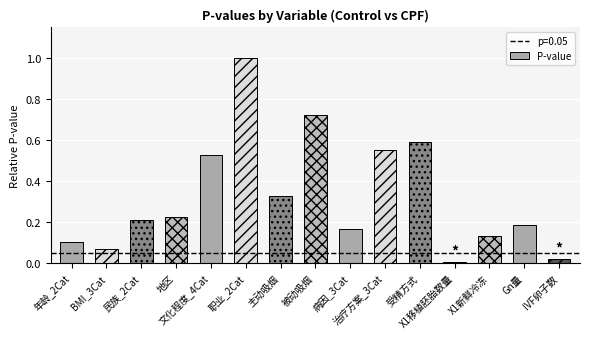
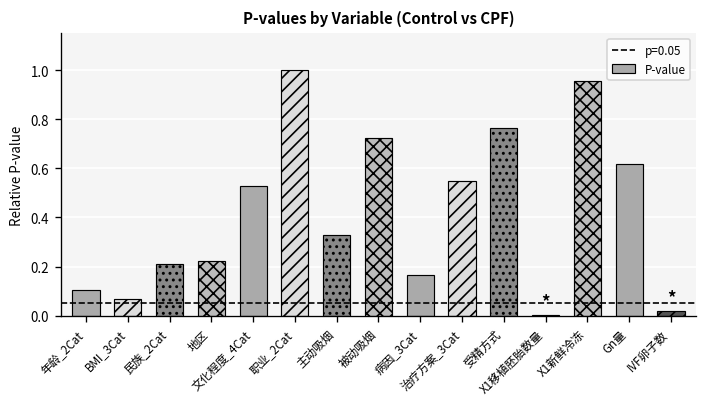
受精方式: 0.59 -> 0.76
X1新鲜冷冻: 0.13 -> 0.95
Gn量: 0.19 -> 0.62
